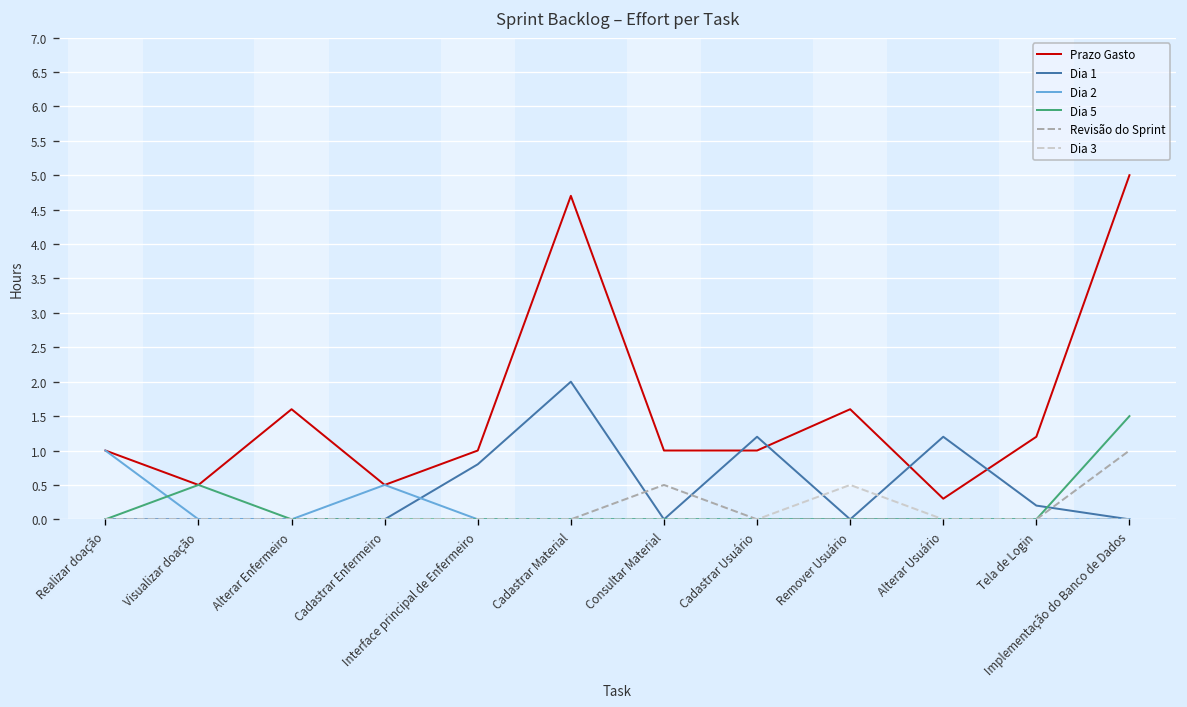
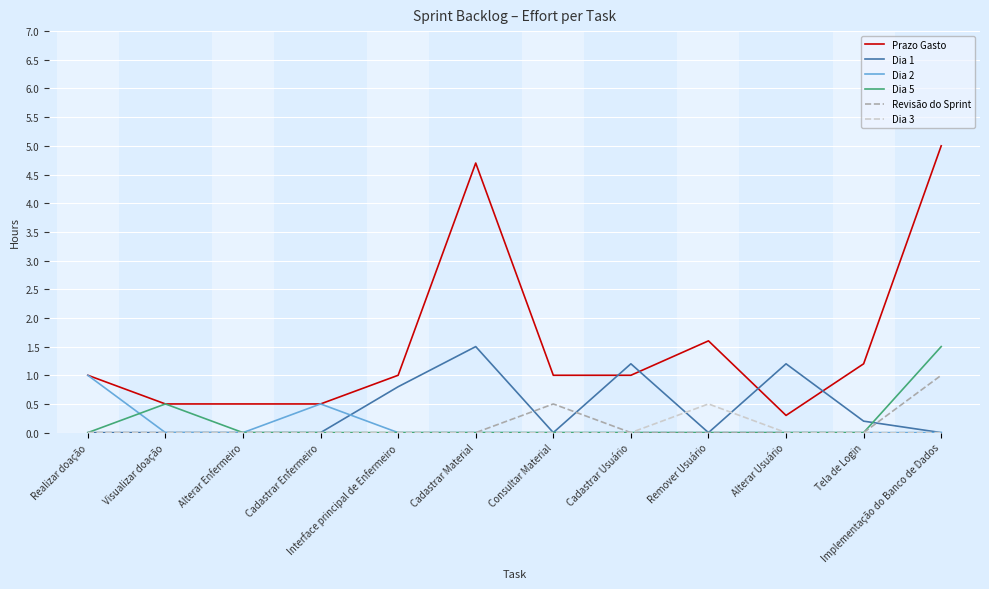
Prazo Gasto, Alterar Enfermeiro: 1.6 -> 0.5
Dia 1, Cadastrar Material: 2.0 -> 1.5
